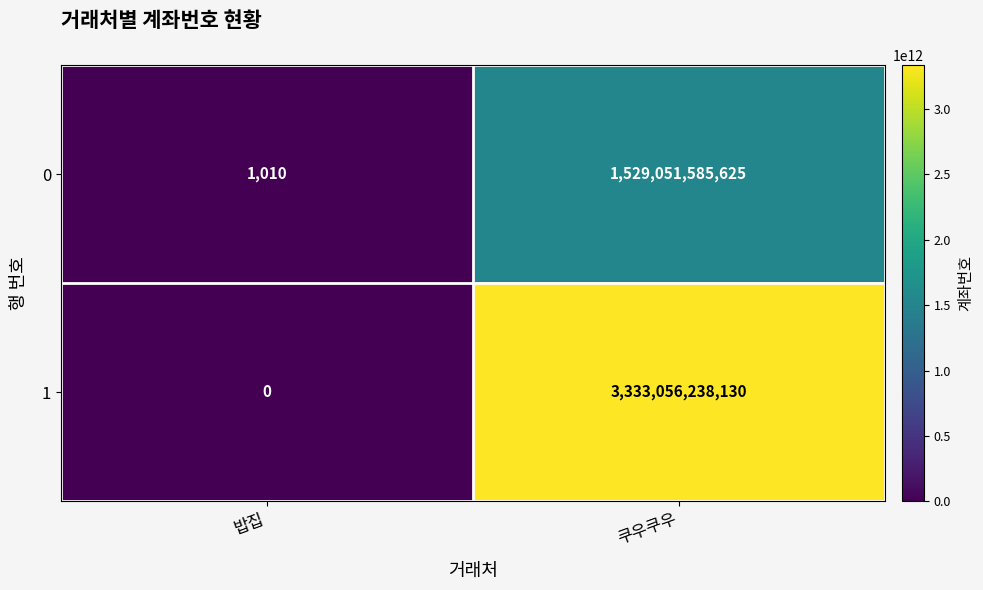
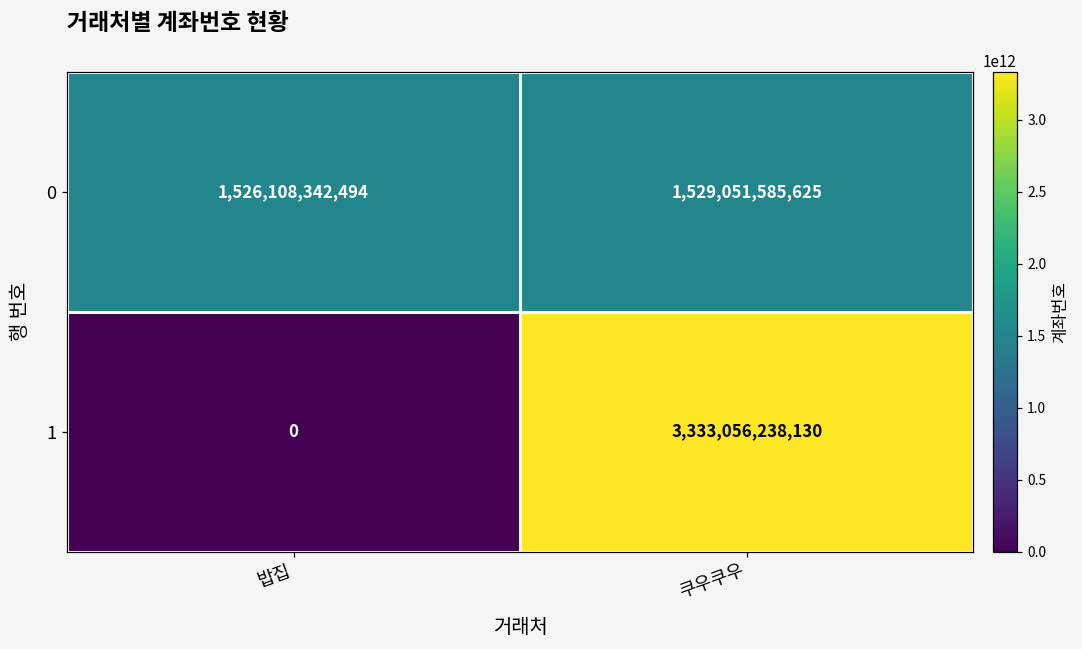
0, 밥집: 1,010 -> 1,526,108,342,494
